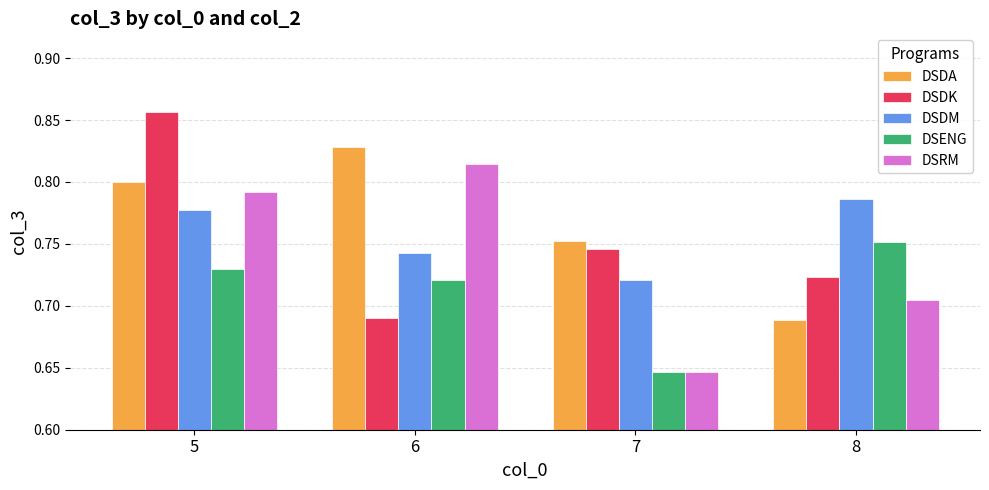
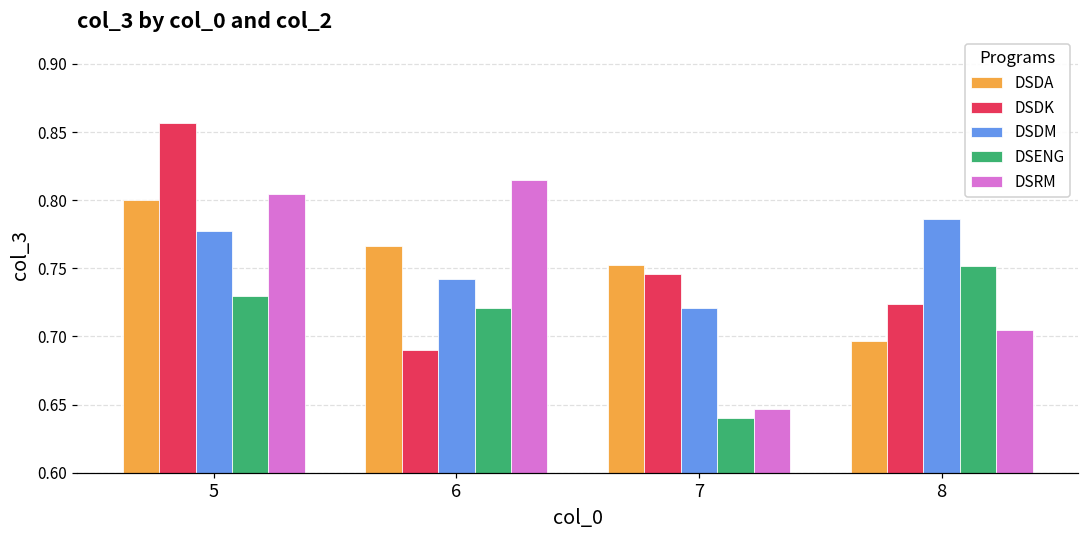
DSRM, 5: 0.792 -> 0.805
DSDA, 6: 0.828 -> 0.766
DSENG, 7: 0.647 -> 0.640
DSDA, 8: 0.689 -> 0.697
